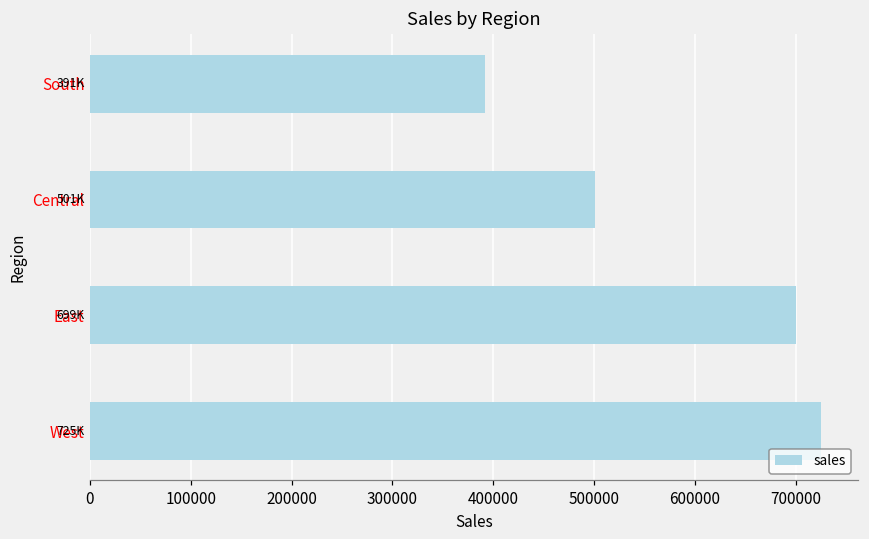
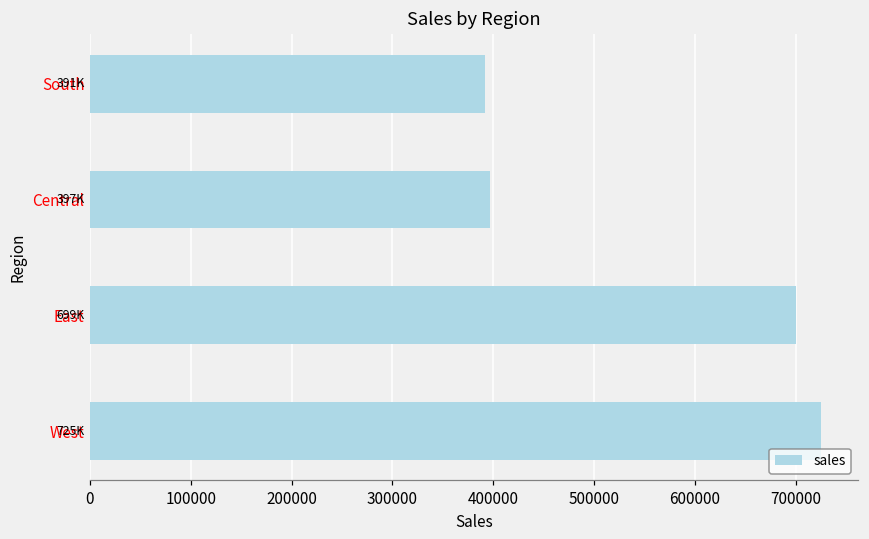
Central: 501K -> 397K
